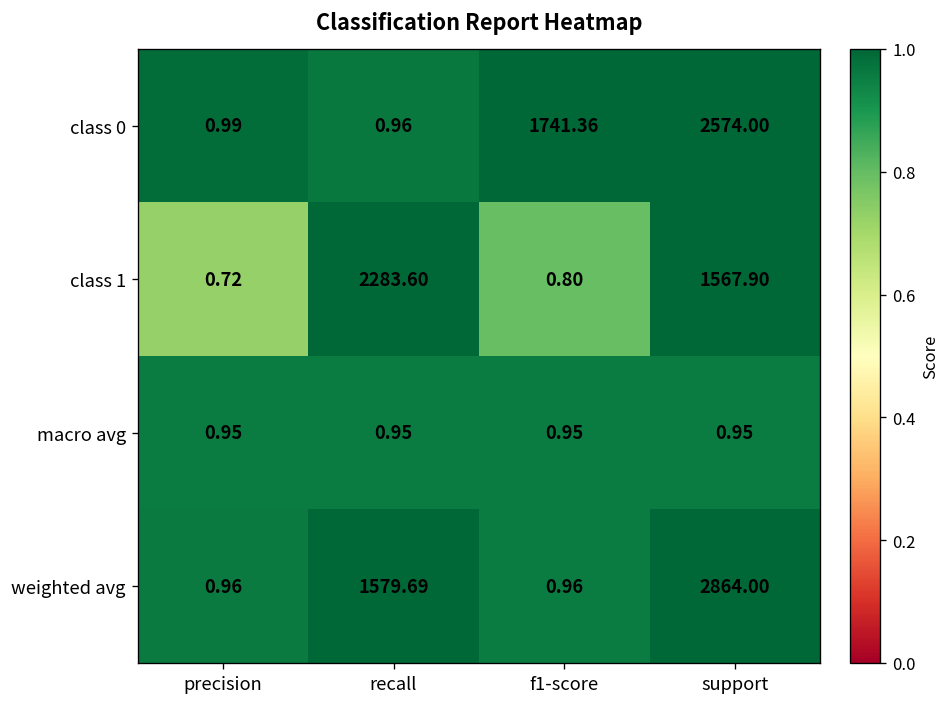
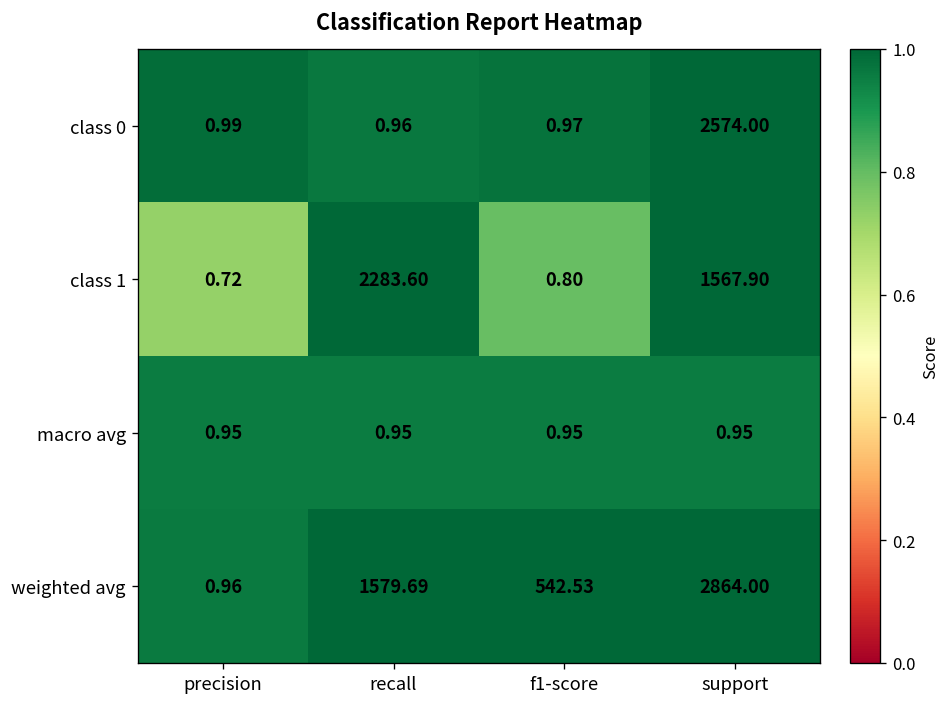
class 0, f1-score: 1741.36 -> 0.97
weighted avg, f1-score: 0.96 -> 542.53
